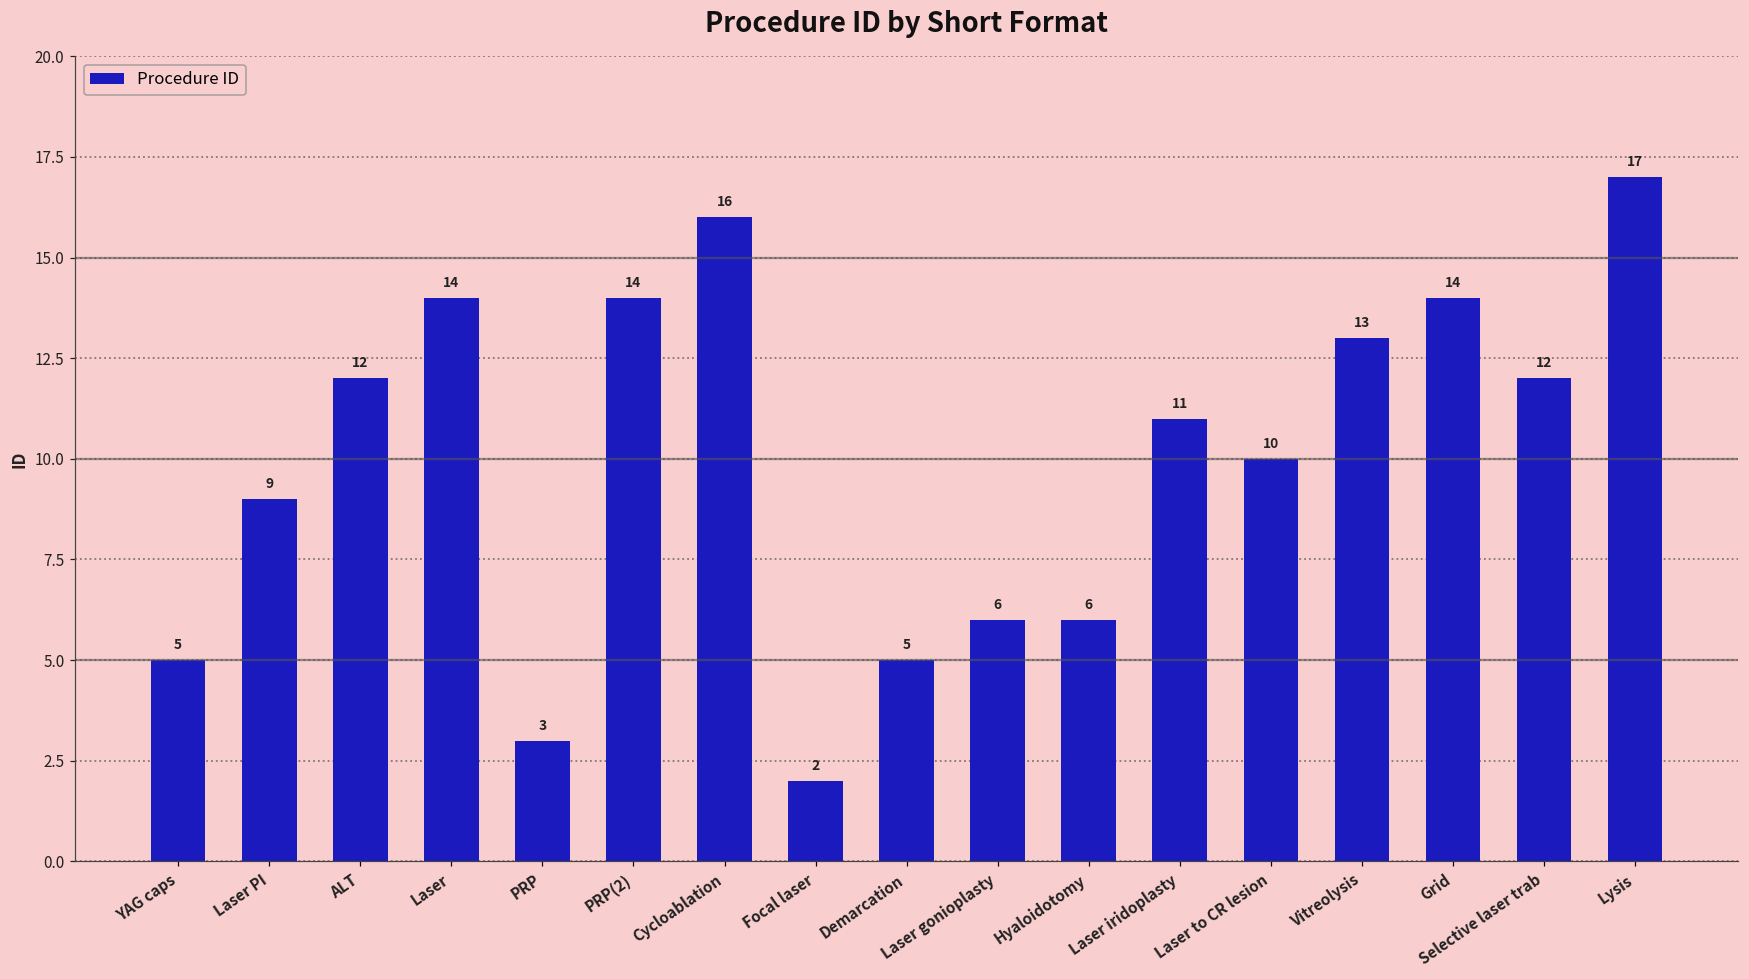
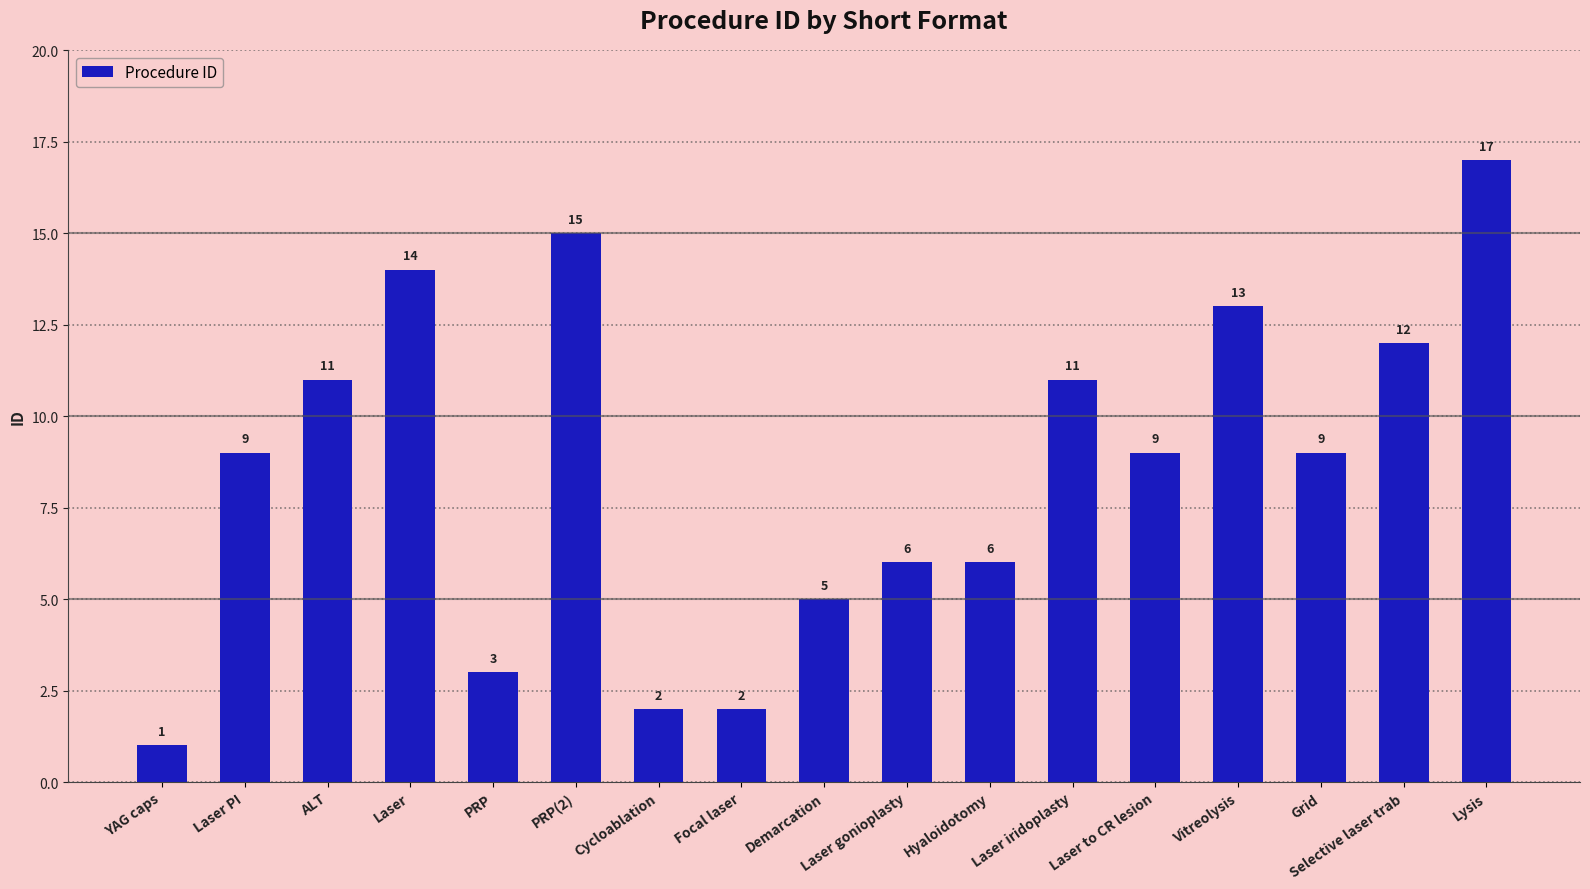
YAG caps: 5 -> 1
ALT: 12 -> 11
PRP(2): 14 -> 15
Cycloablation: 16 -> 2
Laser to CR lesion: 10 -> 9
Grid: 14 -> 9
